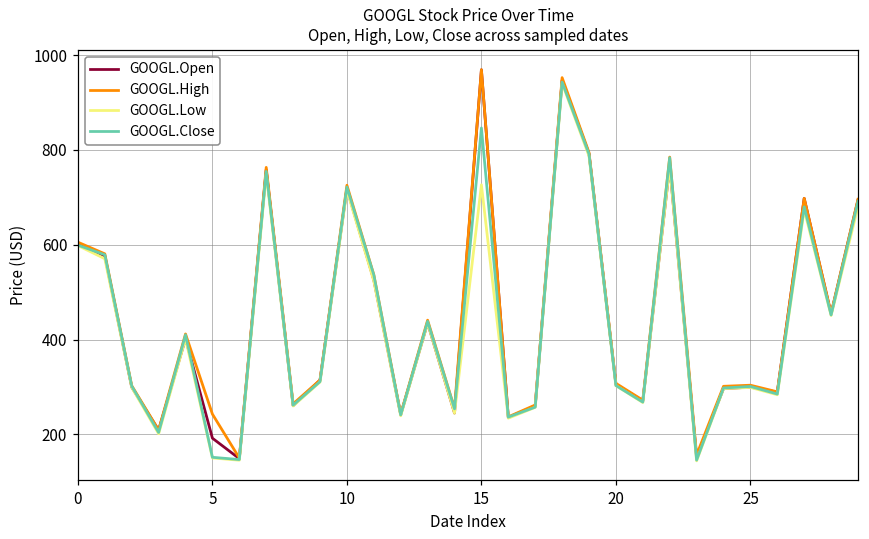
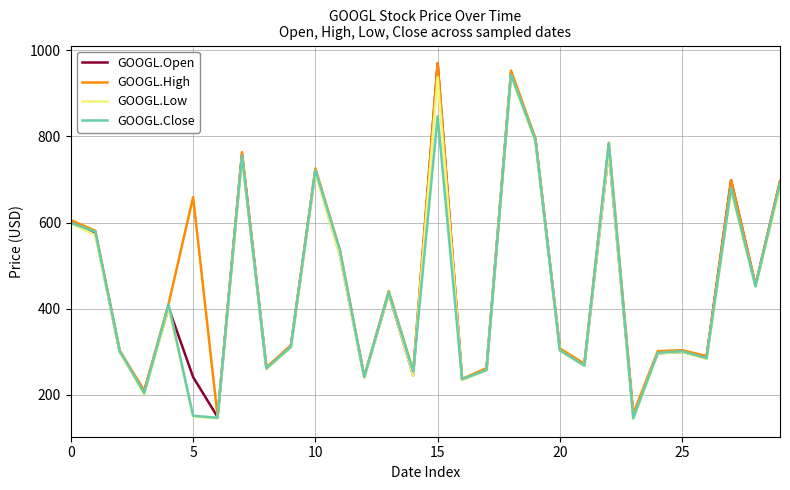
GOOGL.Open, 5: 190 -> 240
GOOGL.High, 5: 240 -> 660
GOOGL.Low, 15: 730 -> 940
